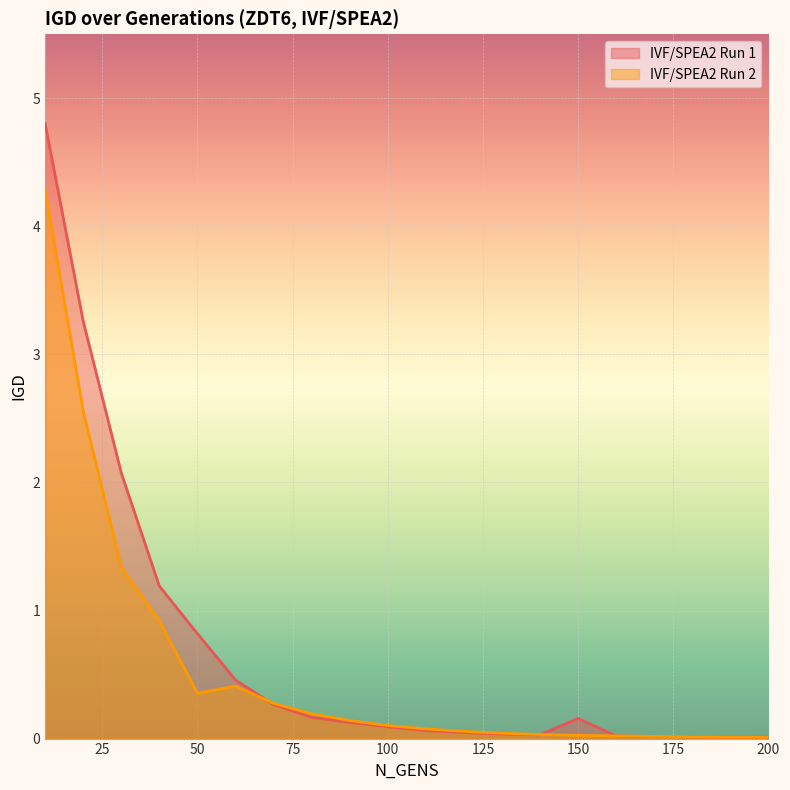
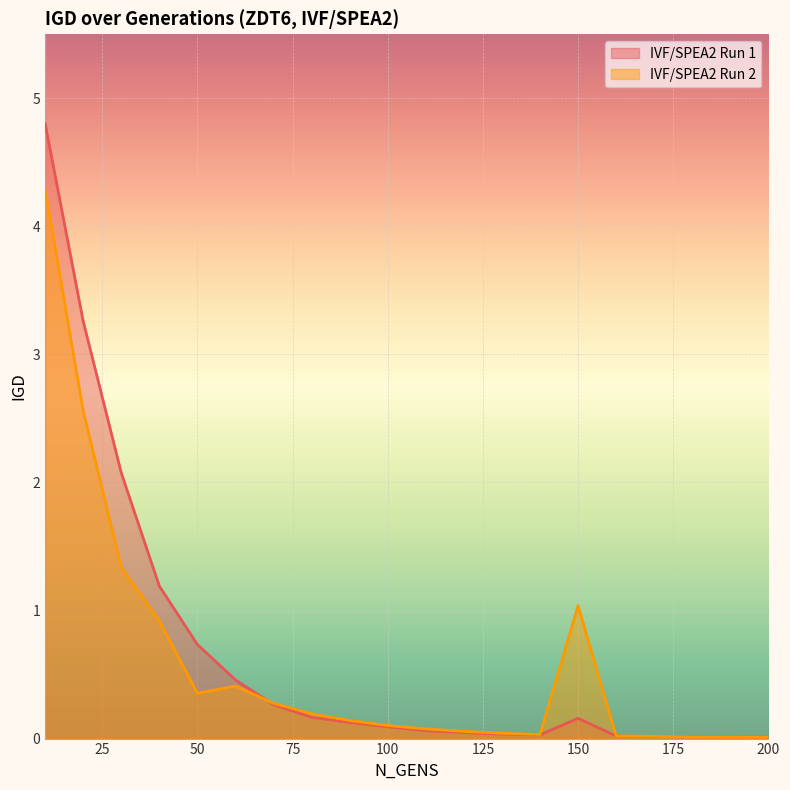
IVF/SPEA2 Run 1, 50: 0.82 -> 0.73
IVF/SPEA2 Run 2, 150: 0.02 -> 1.04
